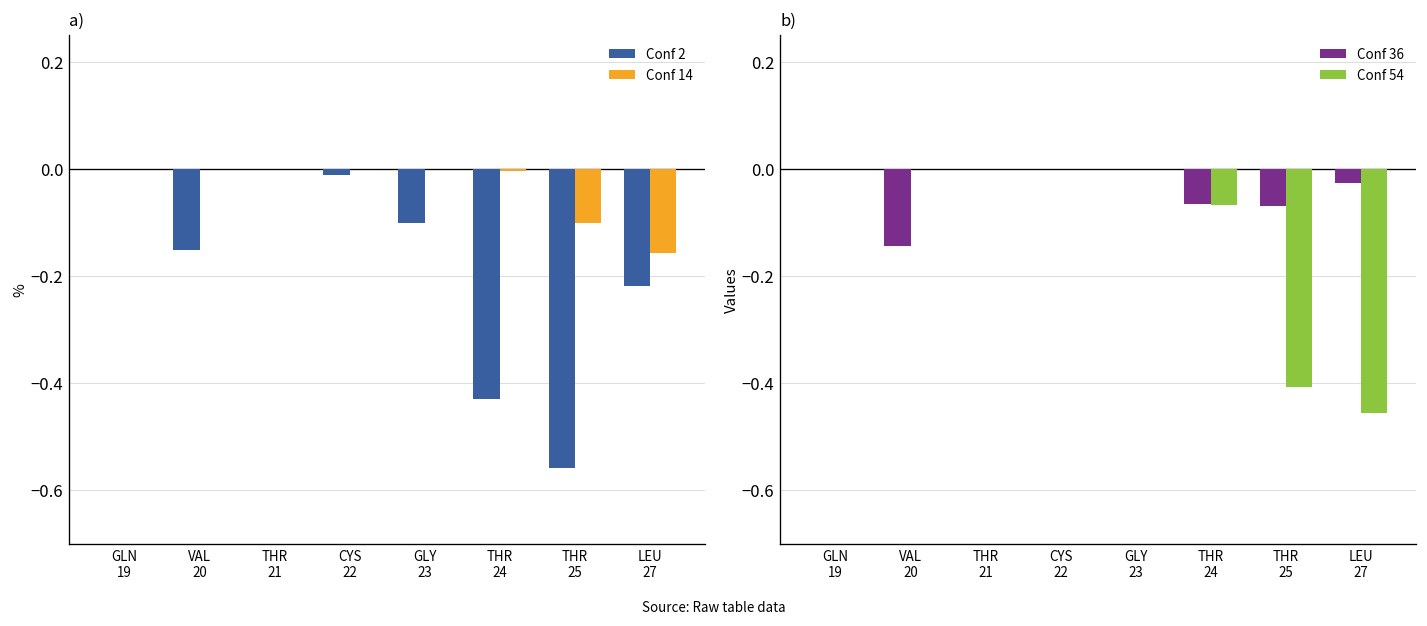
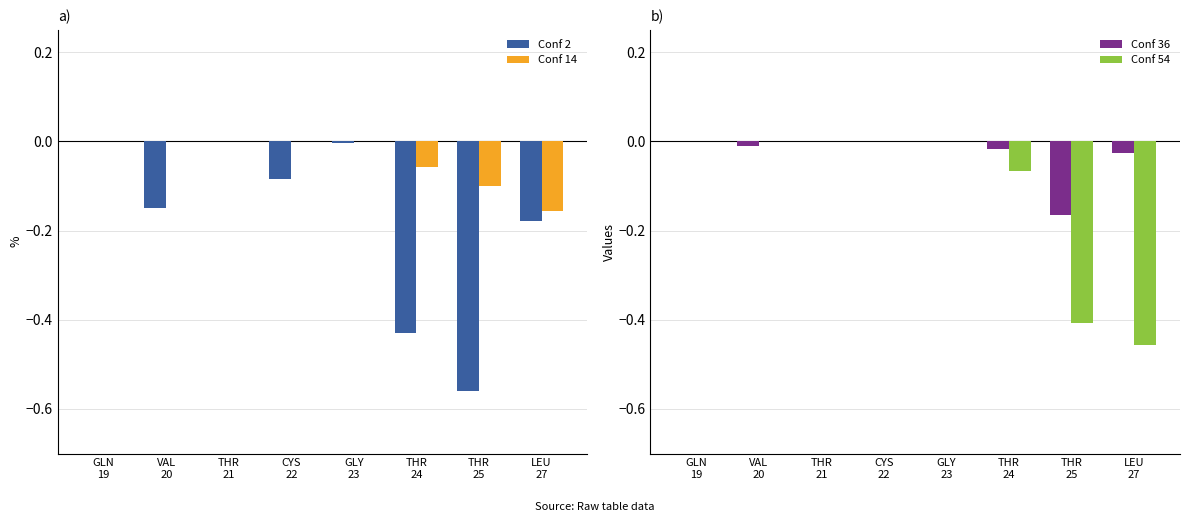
a), Conf 2, CYS 22: -0.01 -> -0.08
a), Conf 2, GLY 23: -0.10 -> 0.00
a), Conf 14, THR 24: 0.00 -> -0.06
a), Conf 2, LEU 27: -0.22 -> -0.18
b), Conf 36, VAL 20: -0.14 -> -0.01
b), Conf 36, THR 24: -0.07 -> -0.02
b), Conf 36, THR 25: -0.07 -> -0.17
